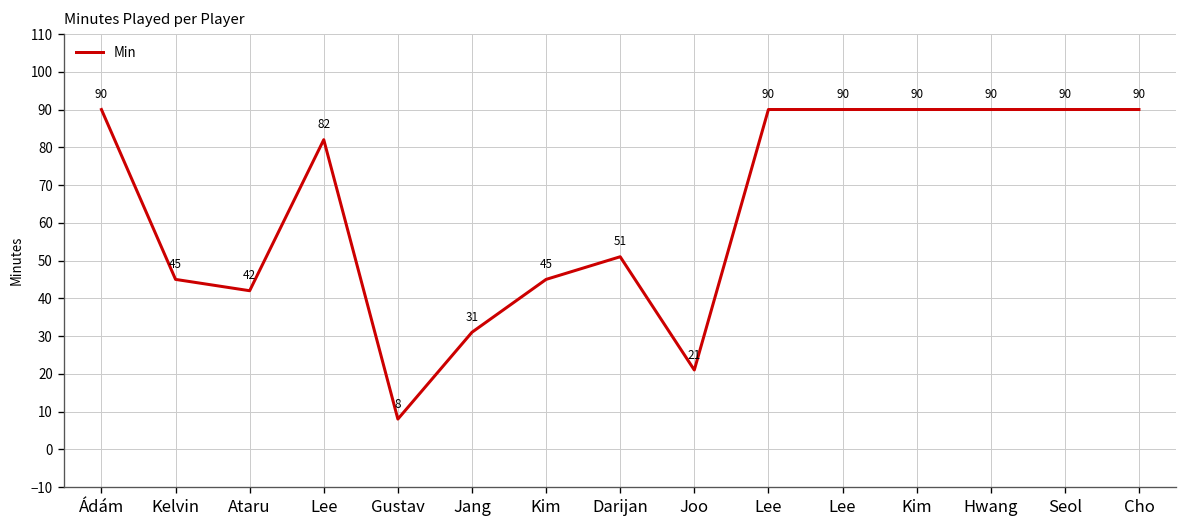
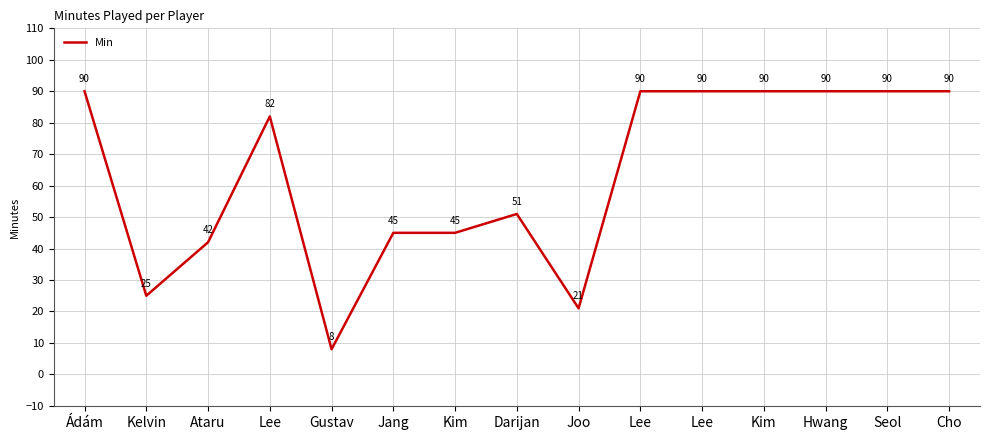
Kelvin: 45 -> 25
Jang: 31 -> 45
